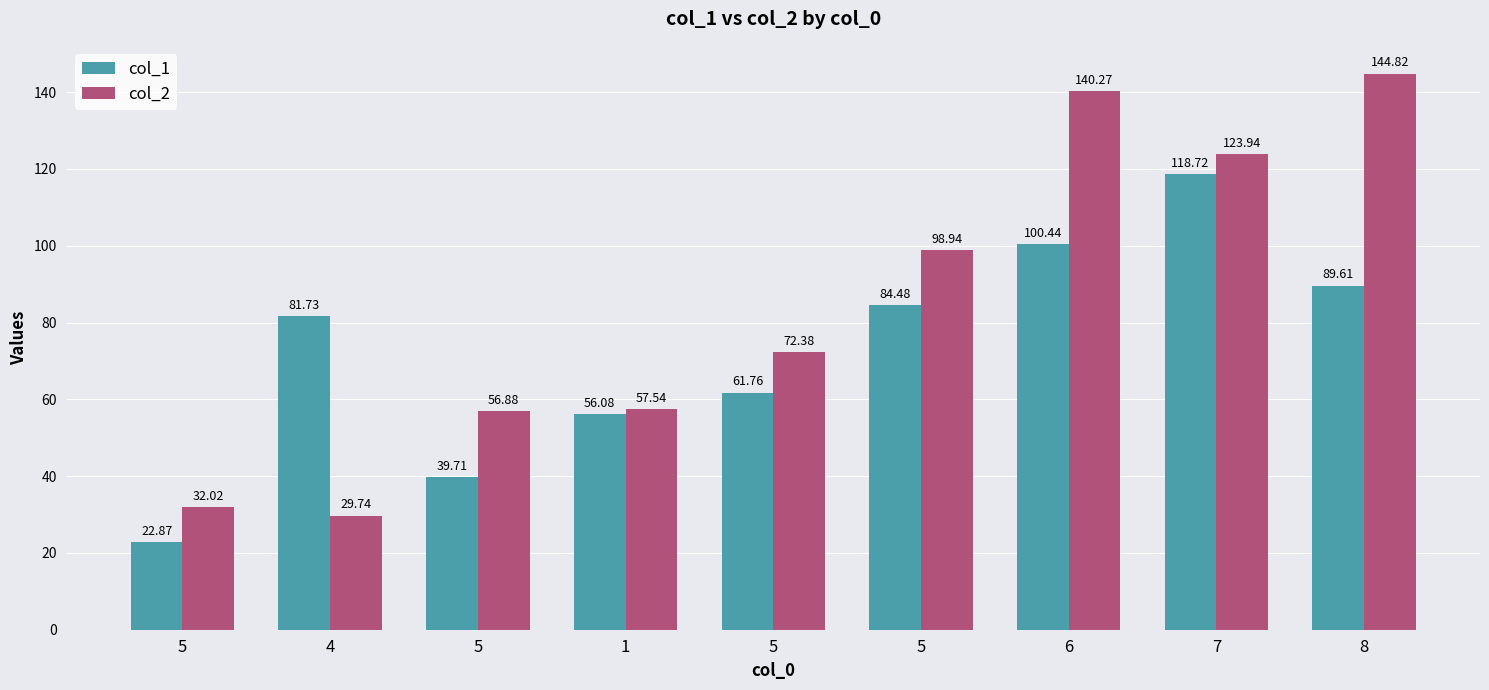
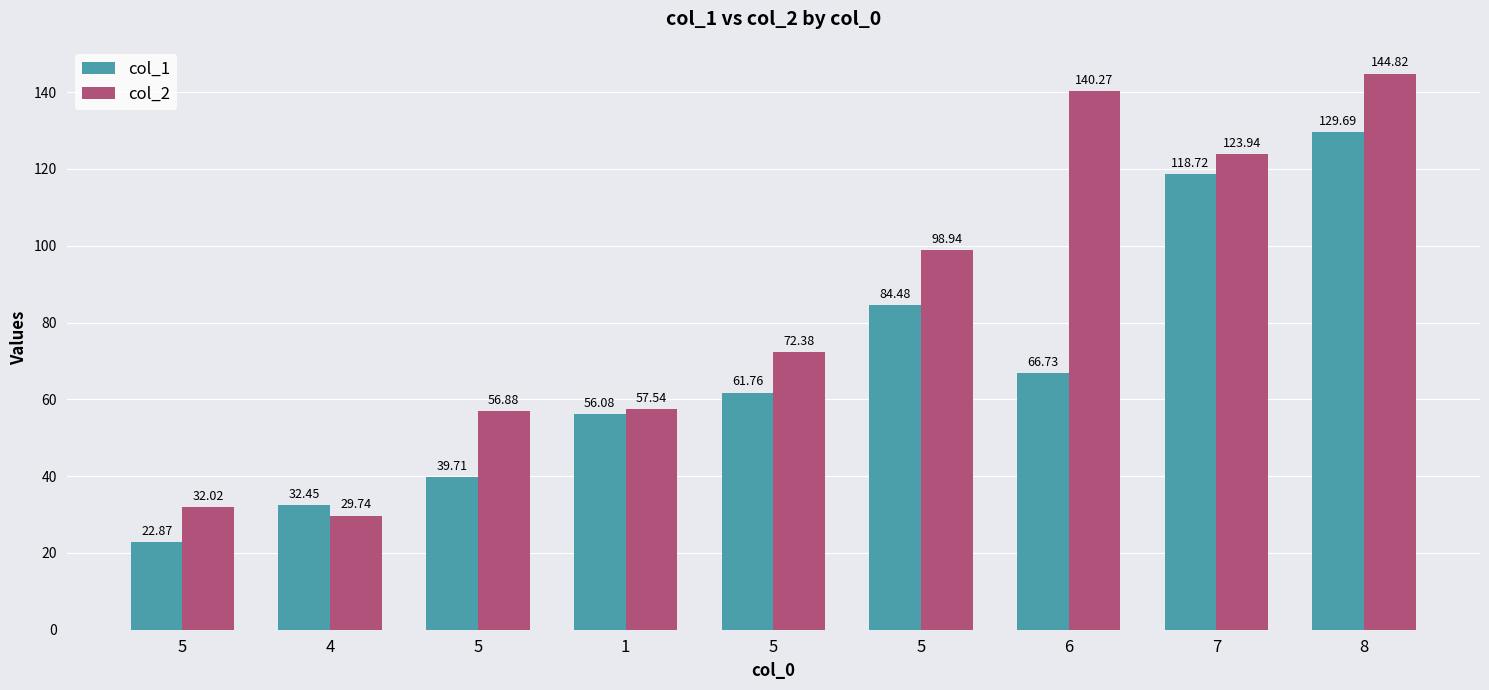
col_1, 4: 81.73 -> 32.45
col_1, 6: 100.44 -> 66.73
col_1, 8: 89.61 -> 129.69
